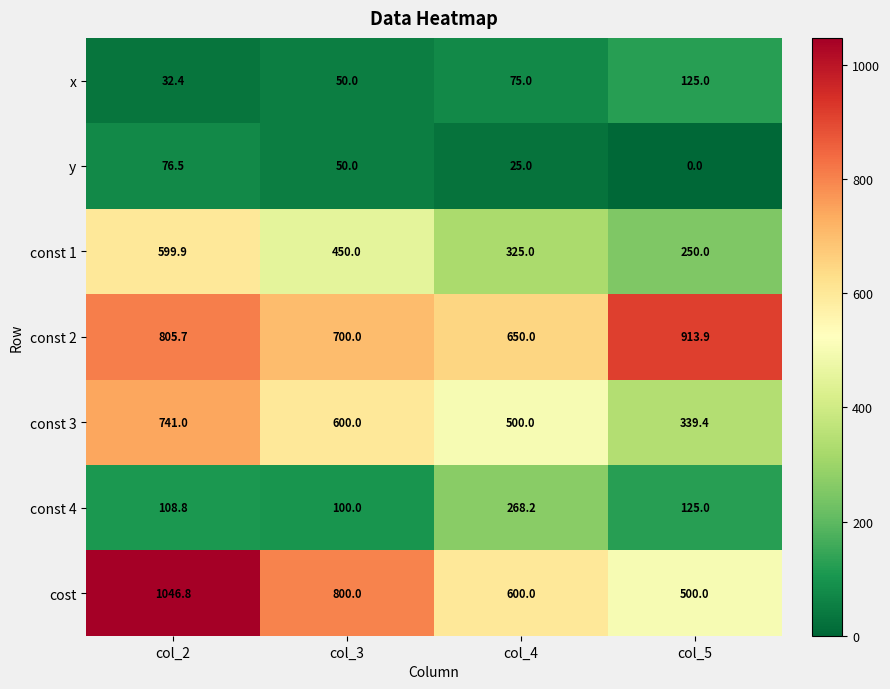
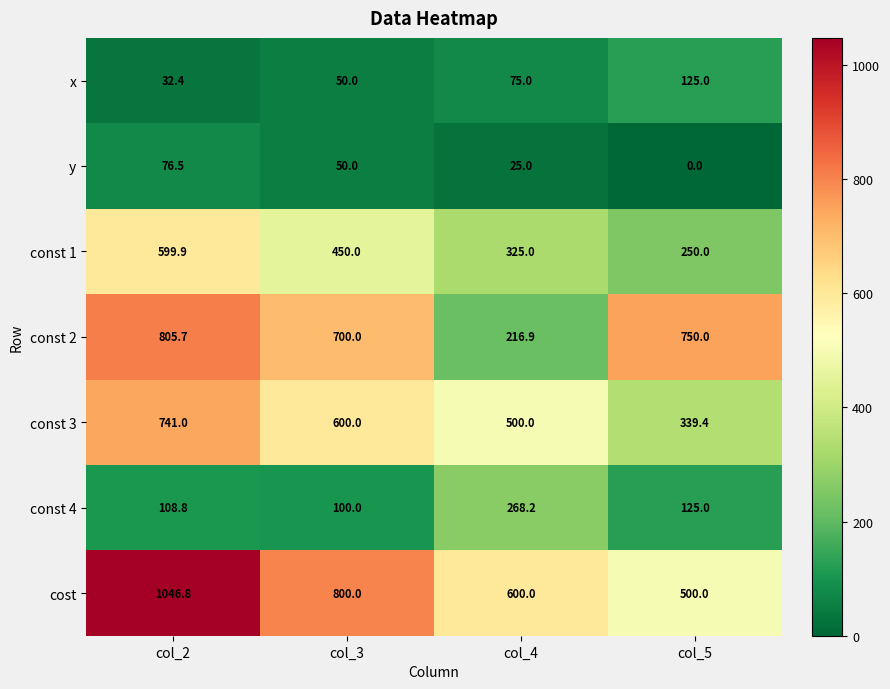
const 2, col_4: 650.0 -> 216.9
const 2, col_5: 913.9 -> 750.0
